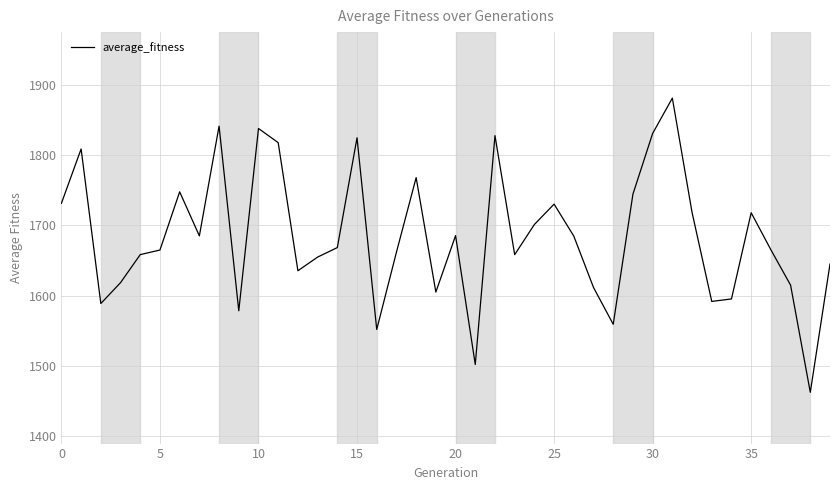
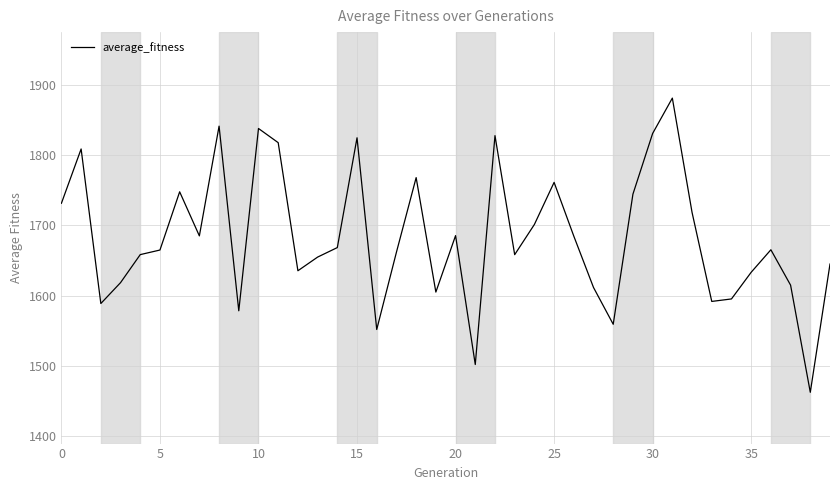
25: 1730 -> 1760
35: 1720 -> 1630
